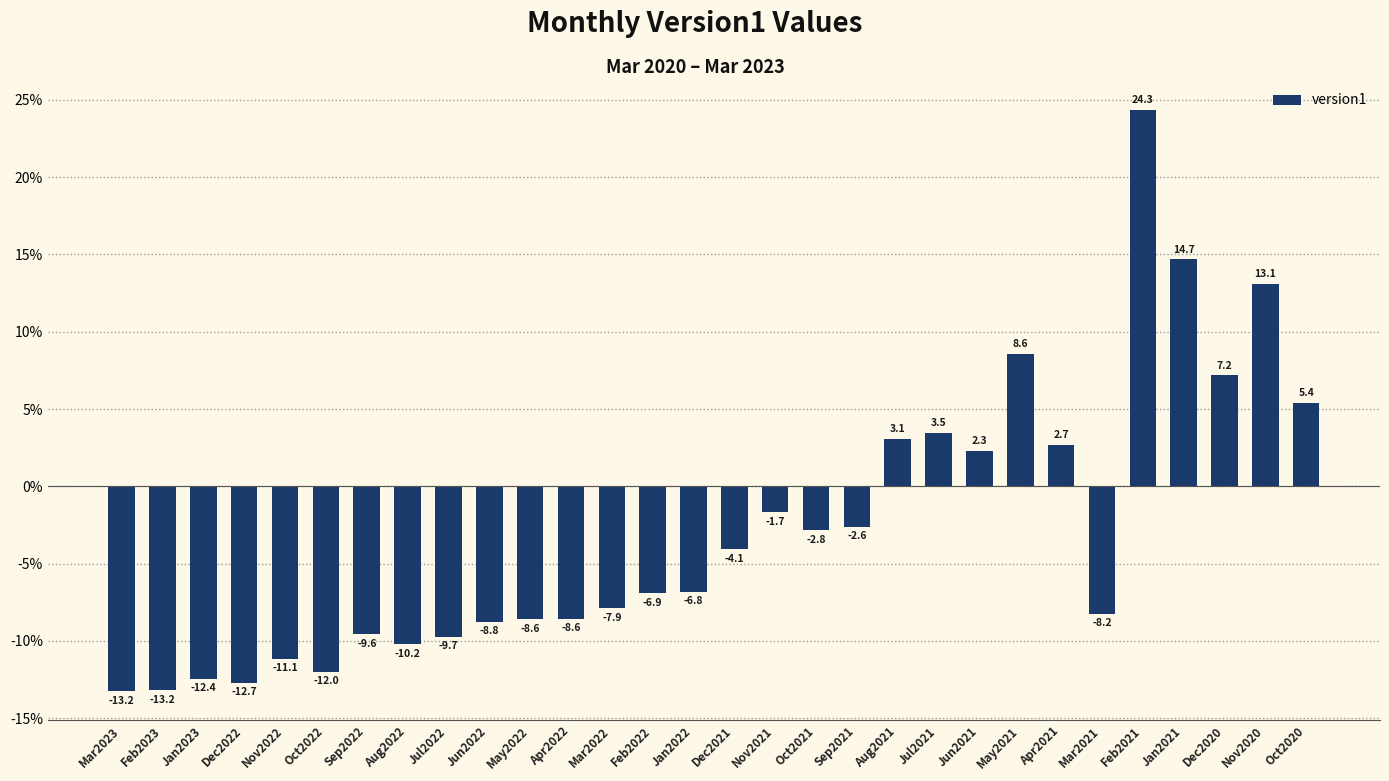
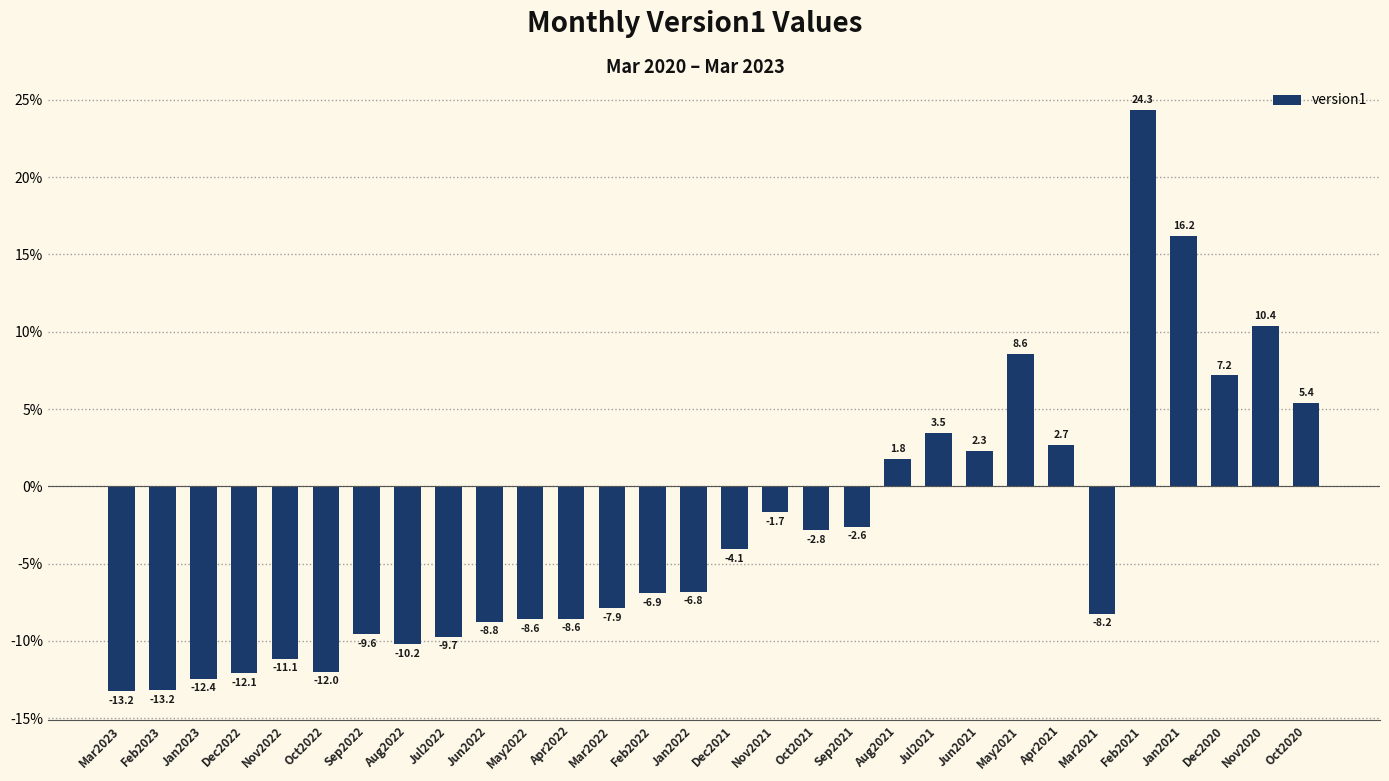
Dec2022: -12.7 -> -12.1
Aug2021: 3.1 -> 1.8
Jan2021: 14.7 -> 16.2
Nov2020: 13.1 -> 10.4
